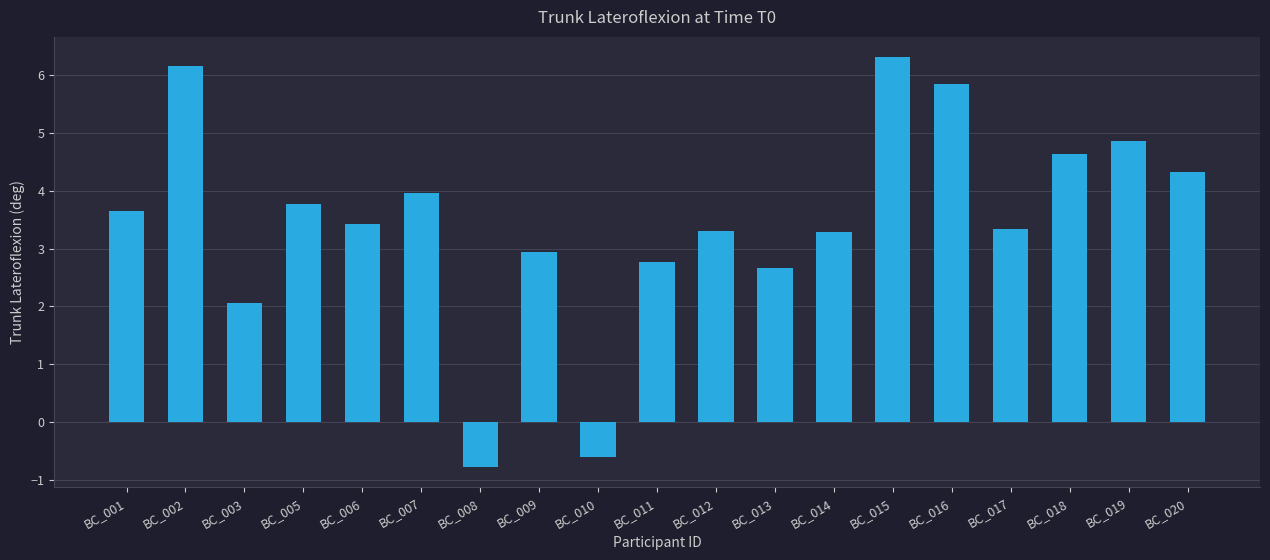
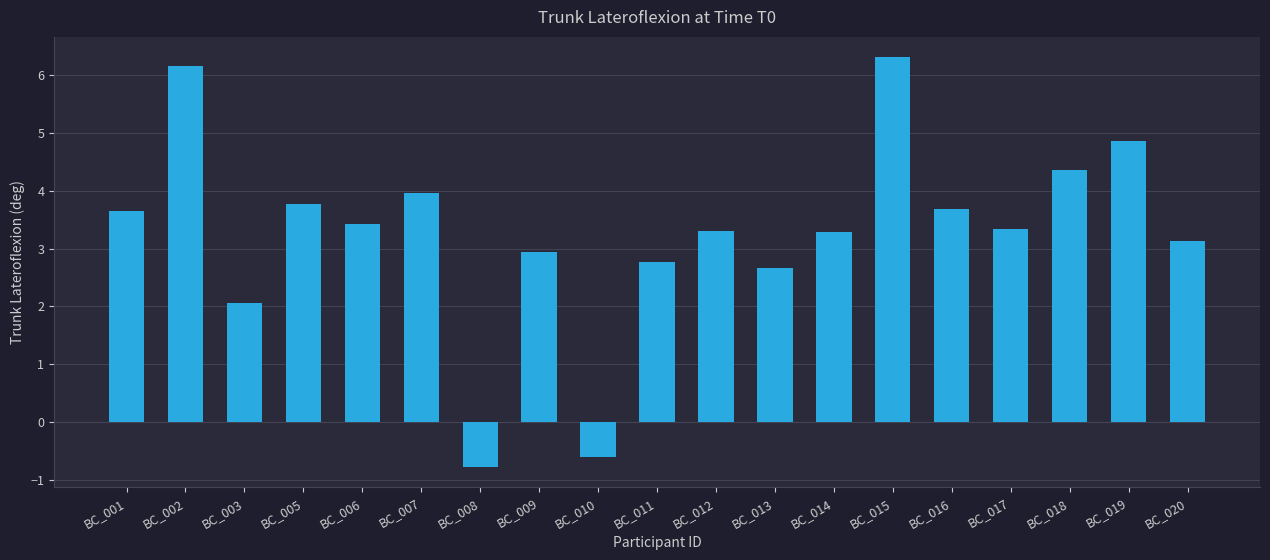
BC_016: 5.9 -> 3.7
BC_018: 4.6 -> 4.4
BC_020: 4.3 -> 3.1
